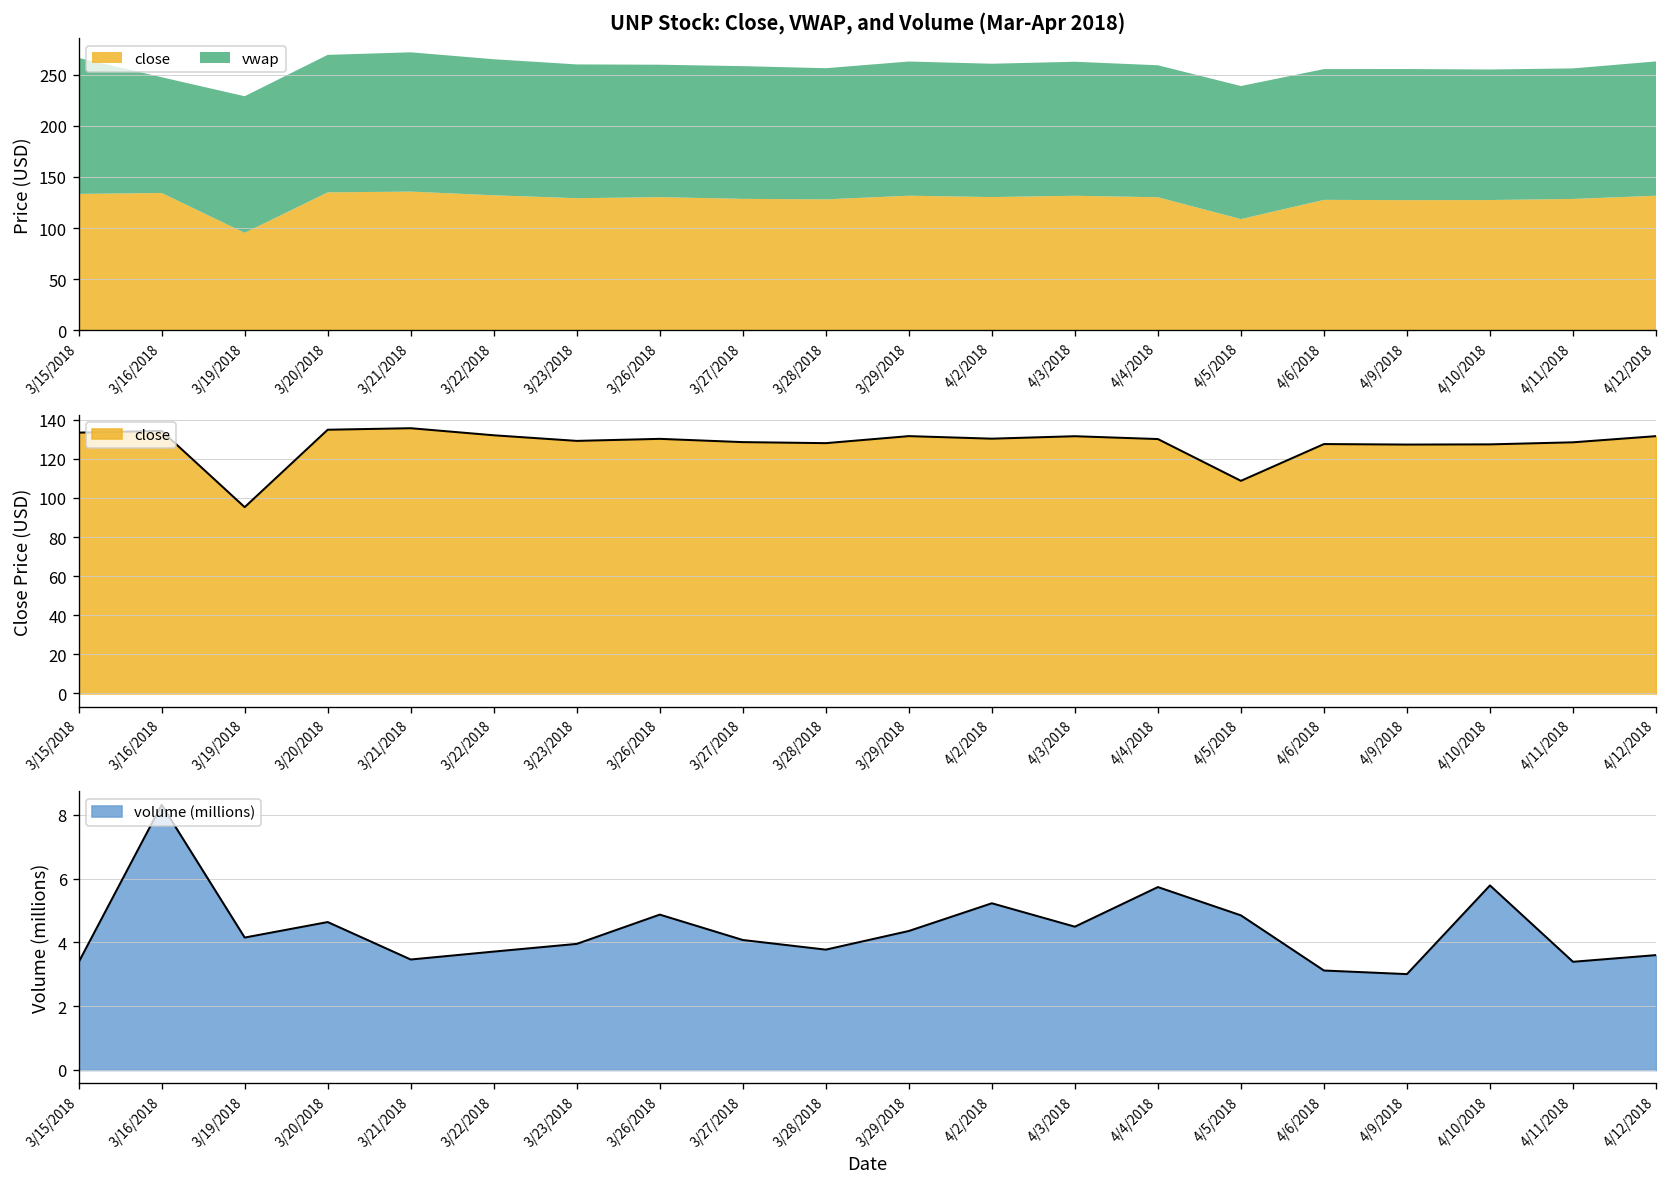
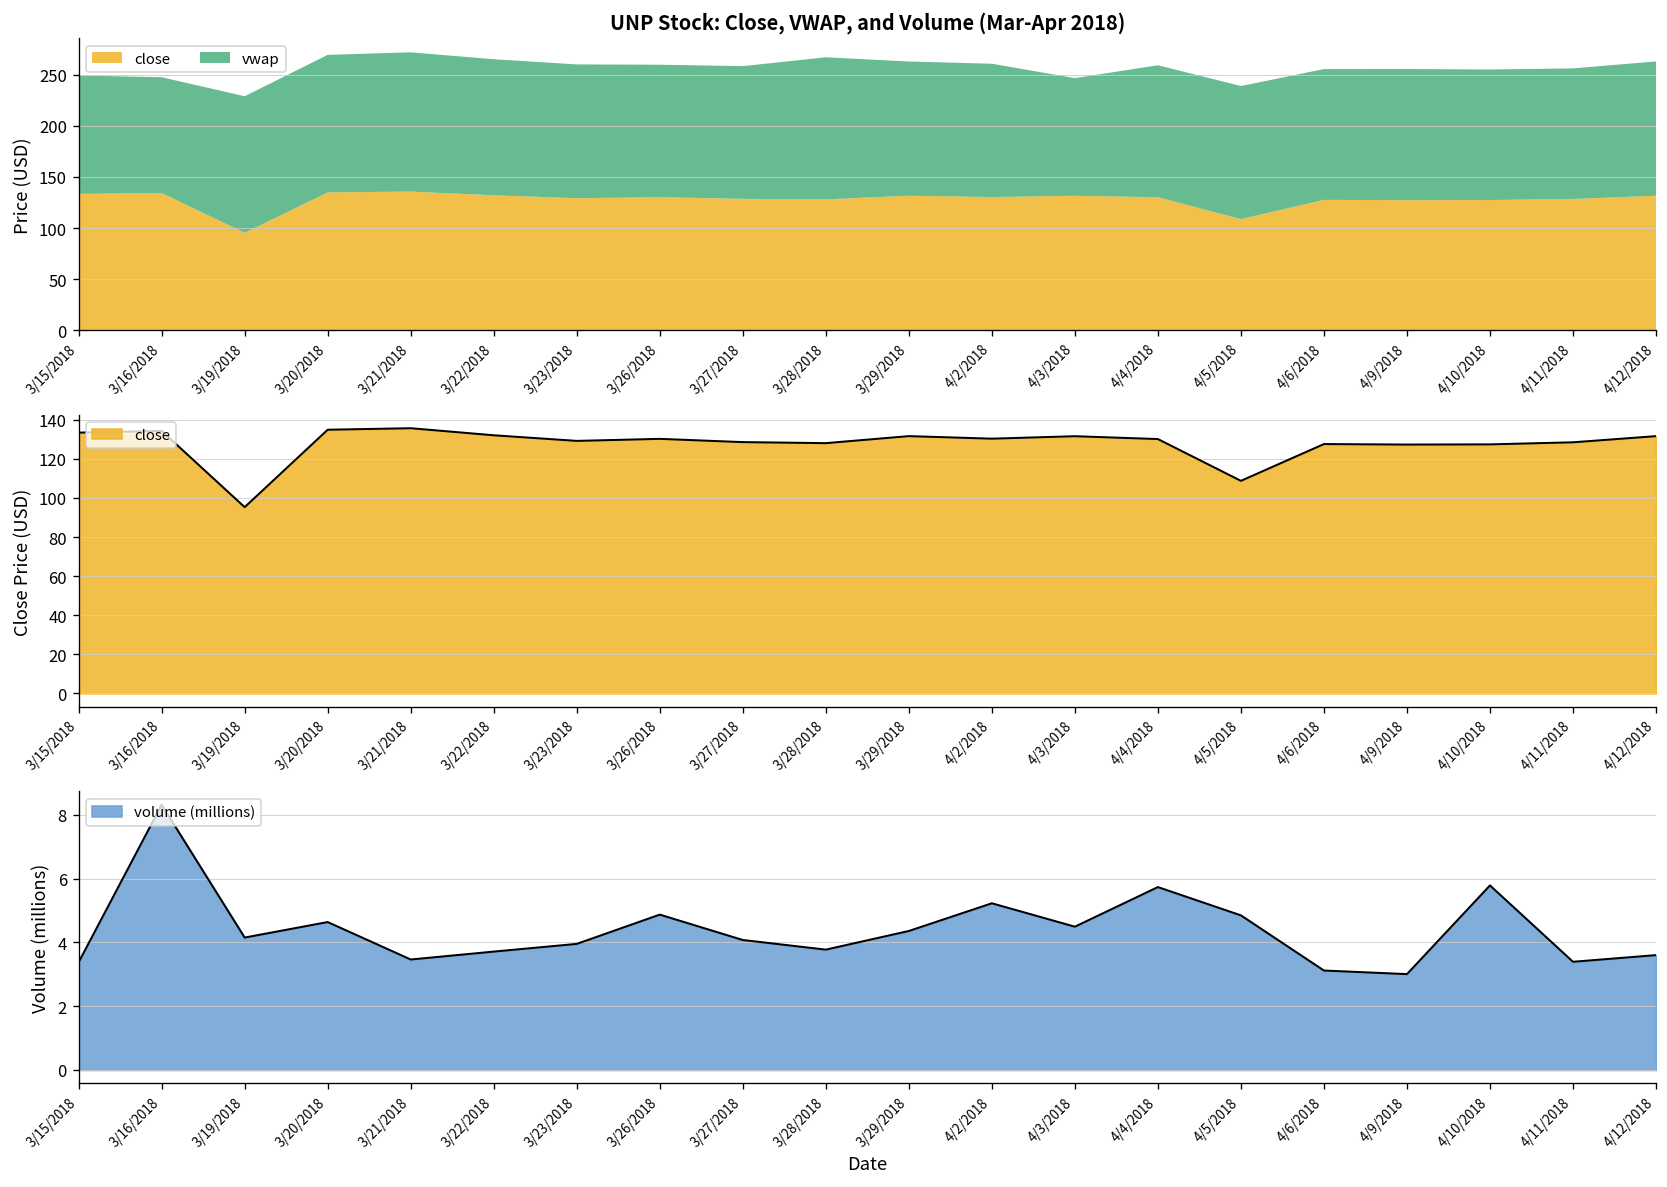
UNP Stock: Close, VWAP, and Volume (Mar-Apr 2018), vwap, 3/15/2018: 130 -> 120
UNP Stock: Close, VWAP, and Volume (Mar-Apr 2018), vwap, 3/28/2018: 130 -> 140
UNP Stock: Close, VWAP, and Volume (Mar-Apr 2018), vwap, 4/3/2018: 130 -> 120
